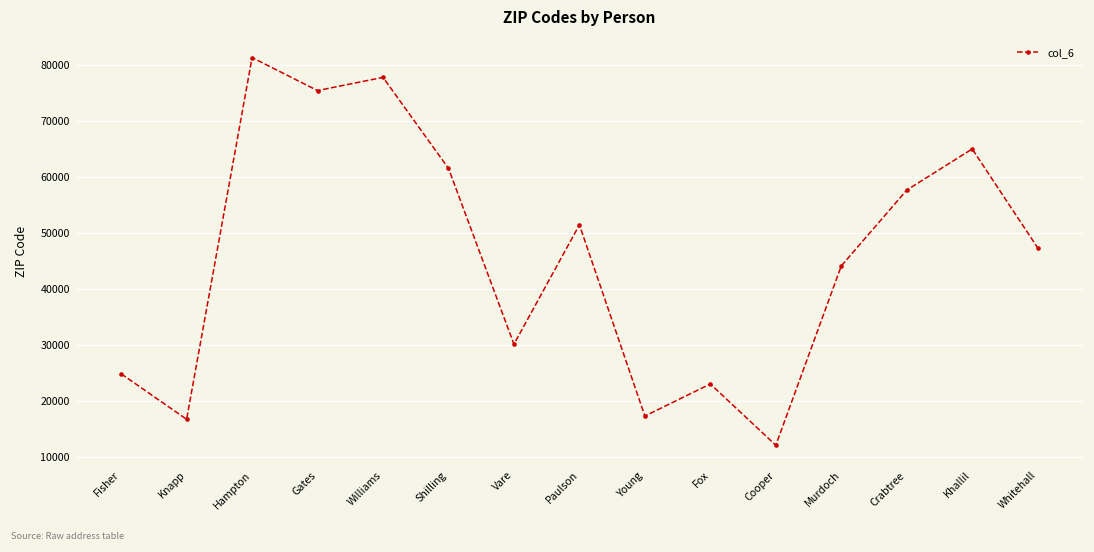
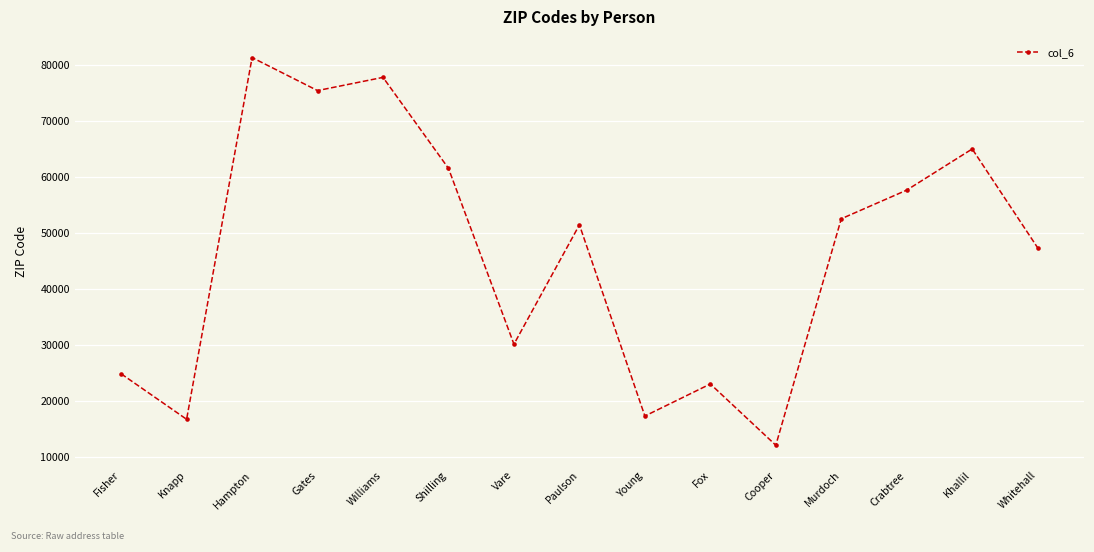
Murdoch: 44000 -> 53000
